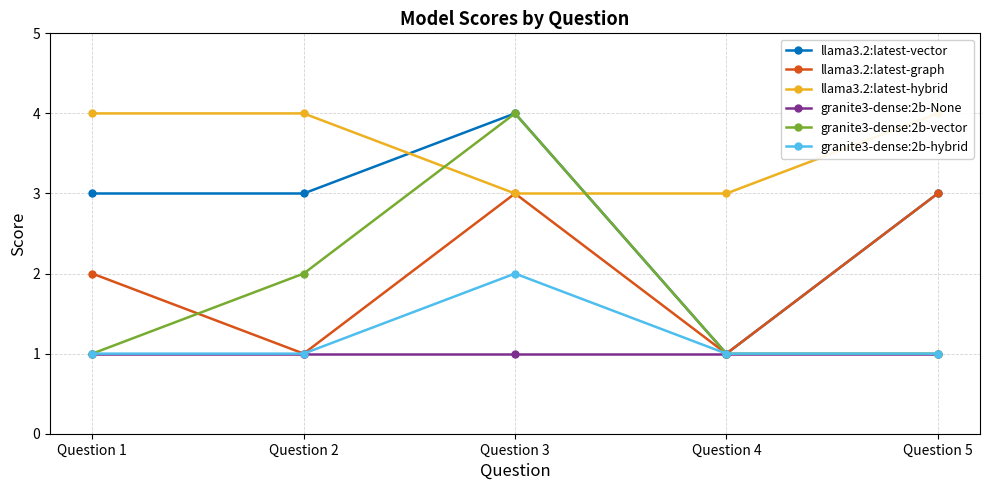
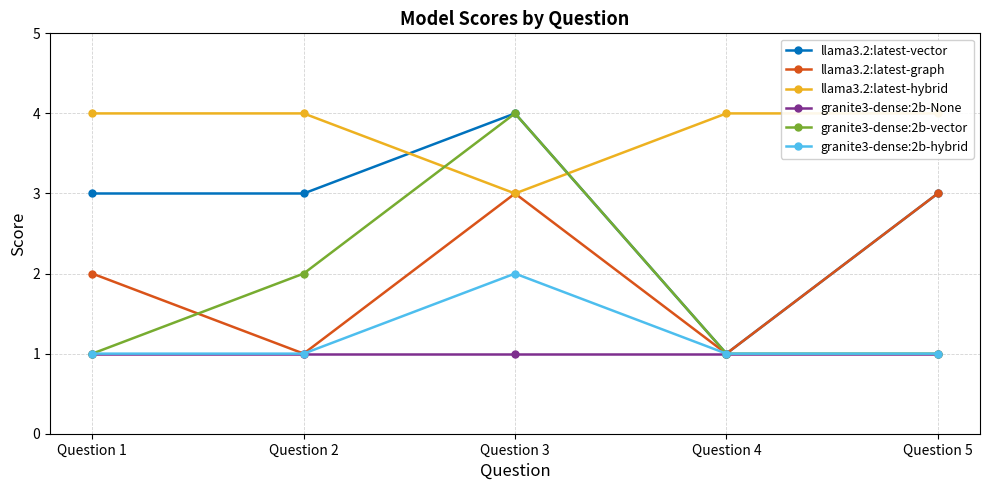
llama3.2:latest-hybrid, Question 4: 3 -> 4
